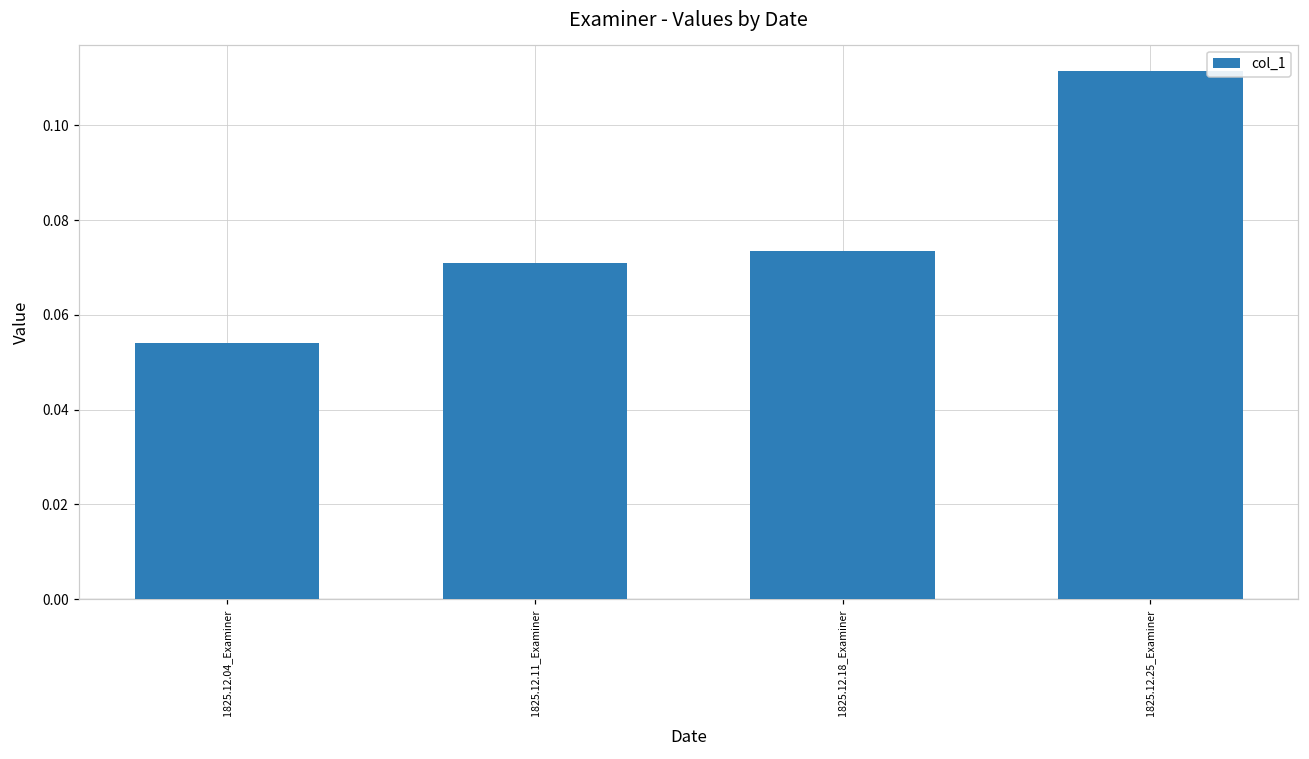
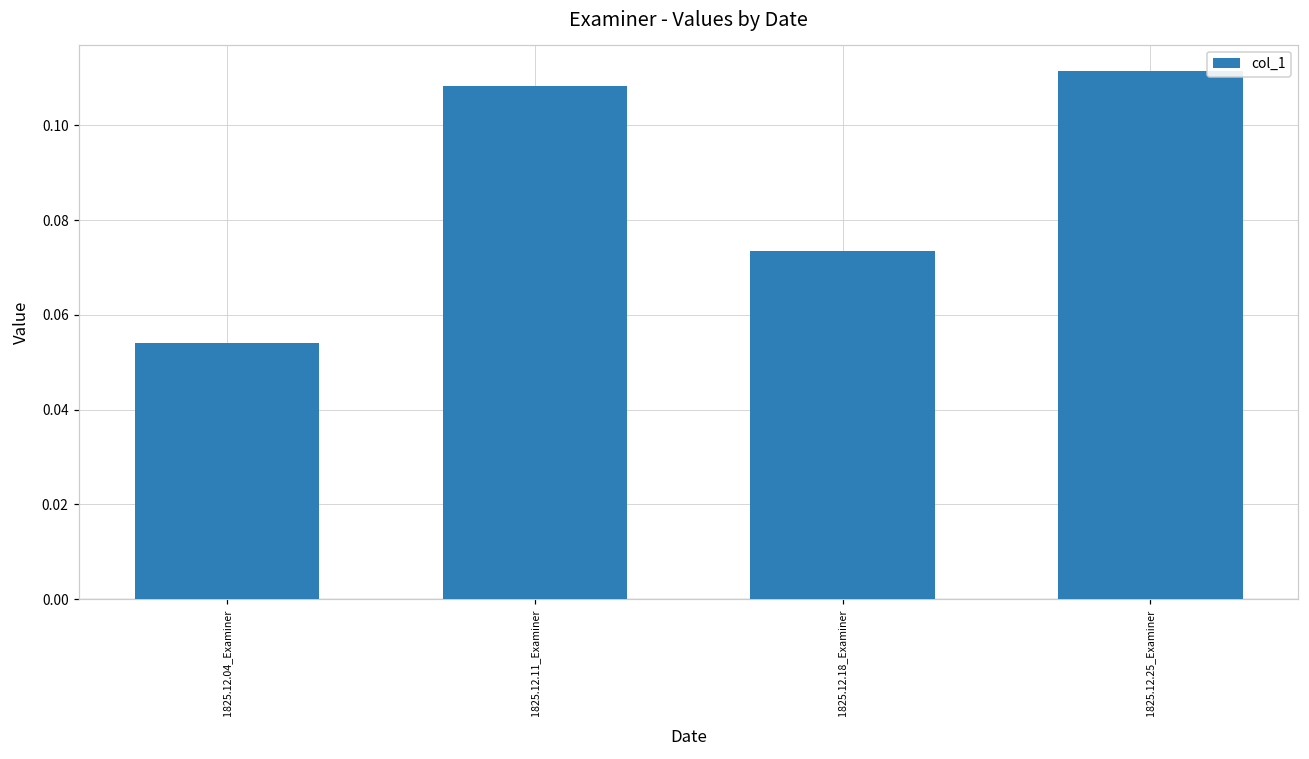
1825.12.11_Examiner: 0.071 -> 0.108
